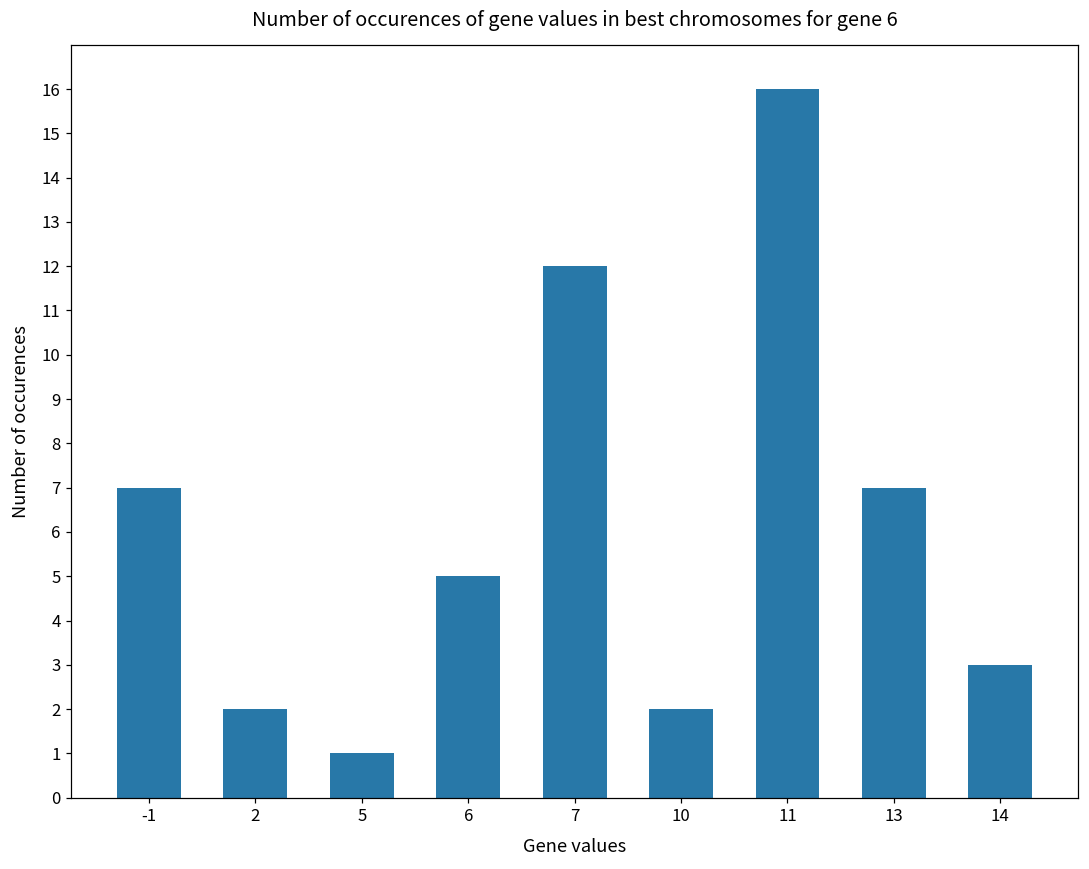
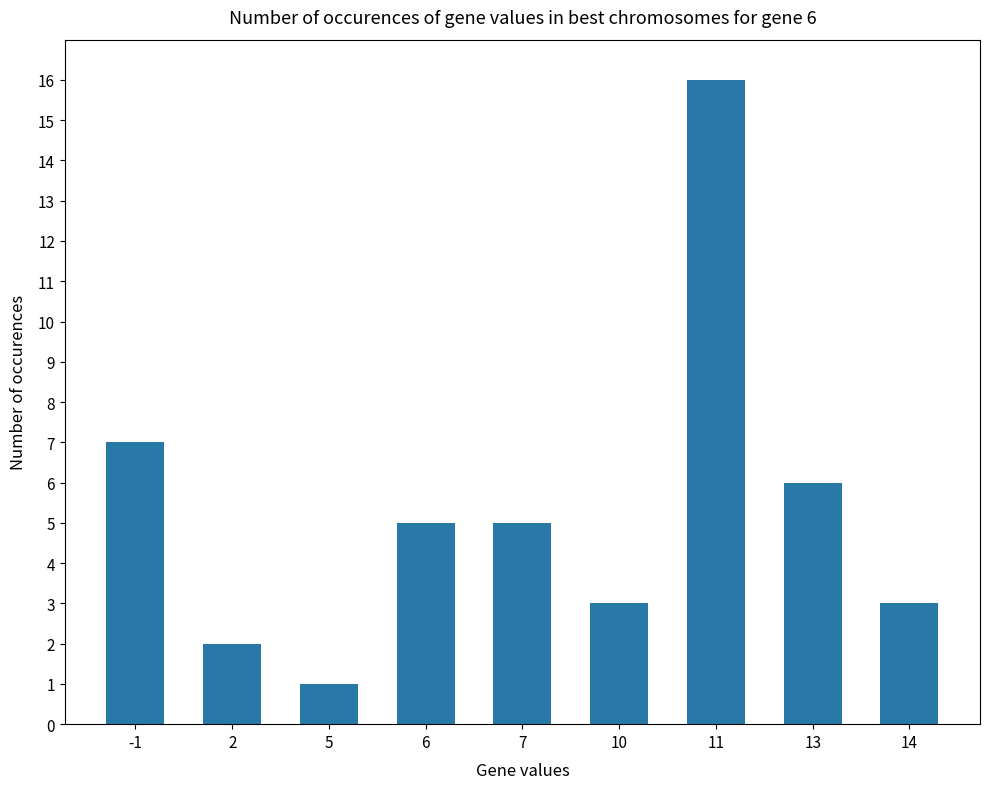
7: 12 -> 5
10: 2 -> 3
13: 7 -> 6
